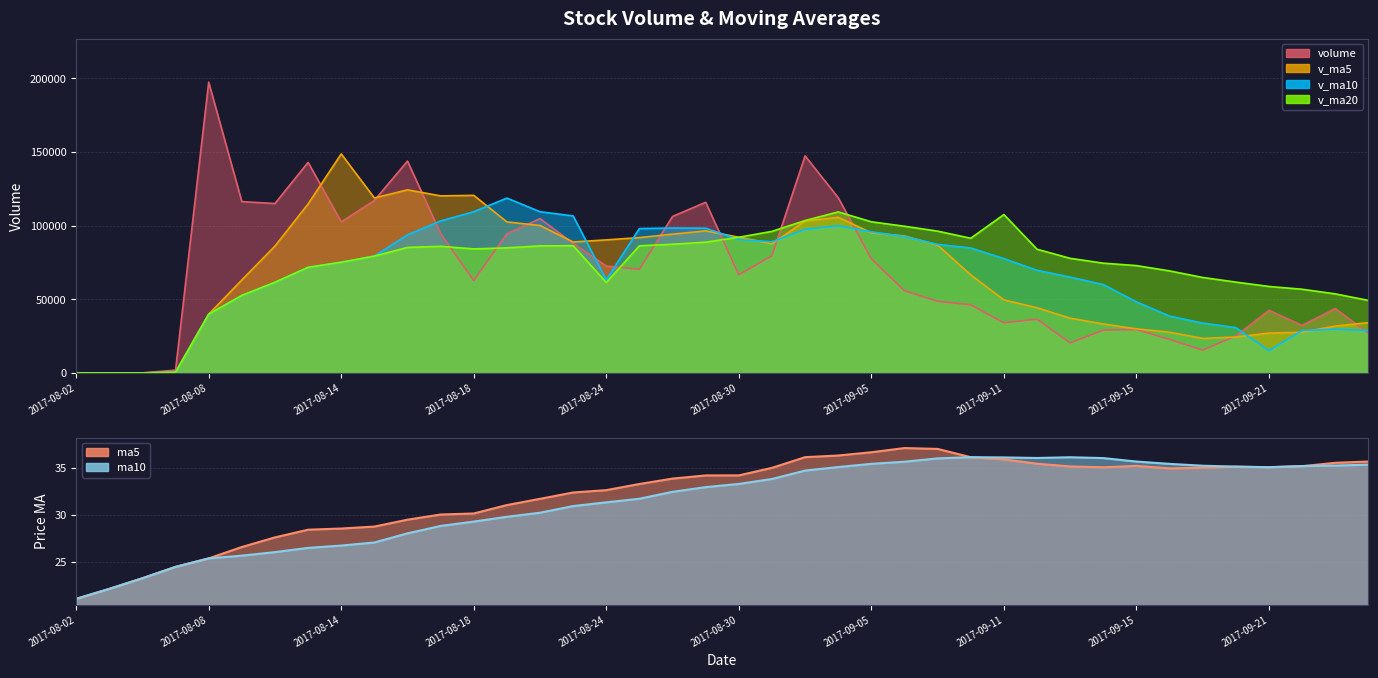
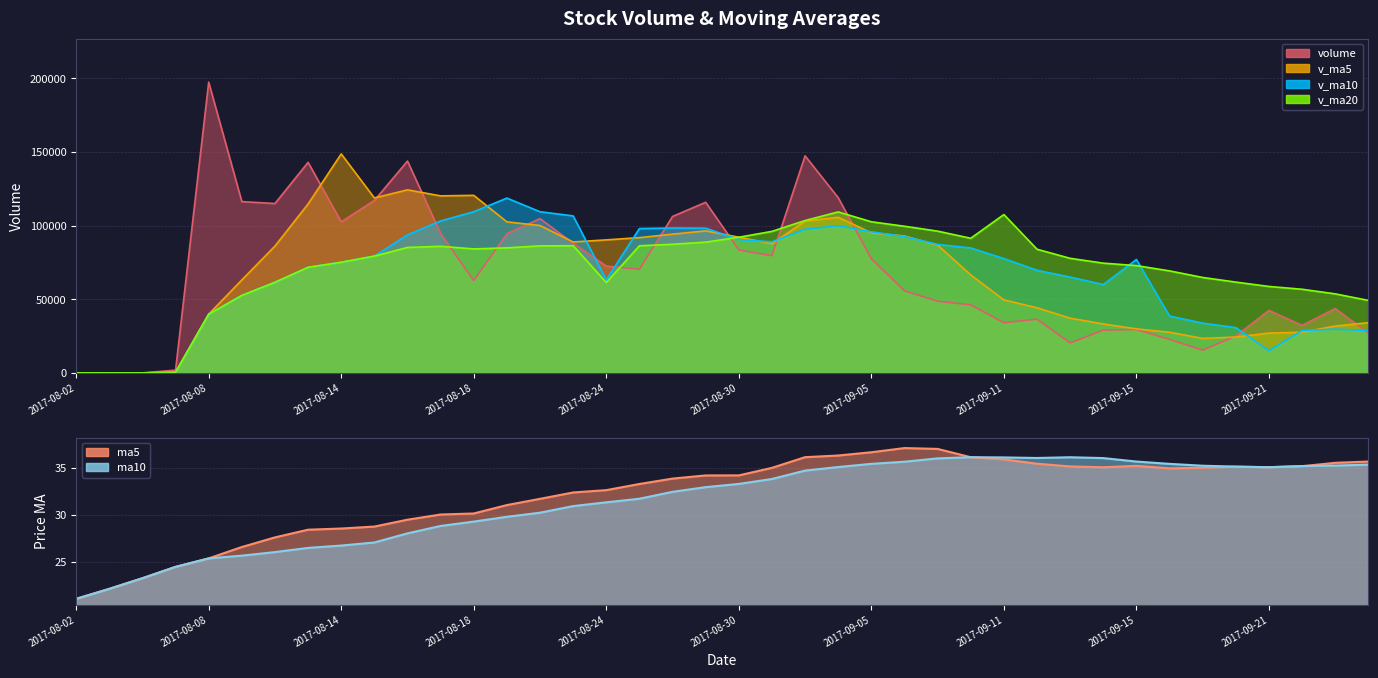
Stock Volume & Moving Averages, volume, 2017-08-30: 67000 -> 84000
Stock Volume & Moving Averages, v_ma10, 2017-09-15: 48000 -> 77000
